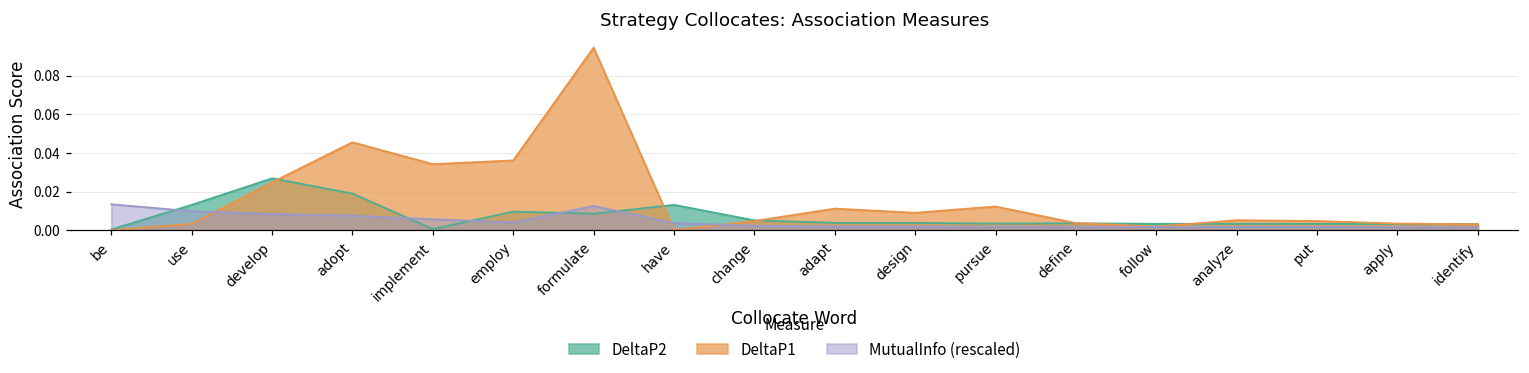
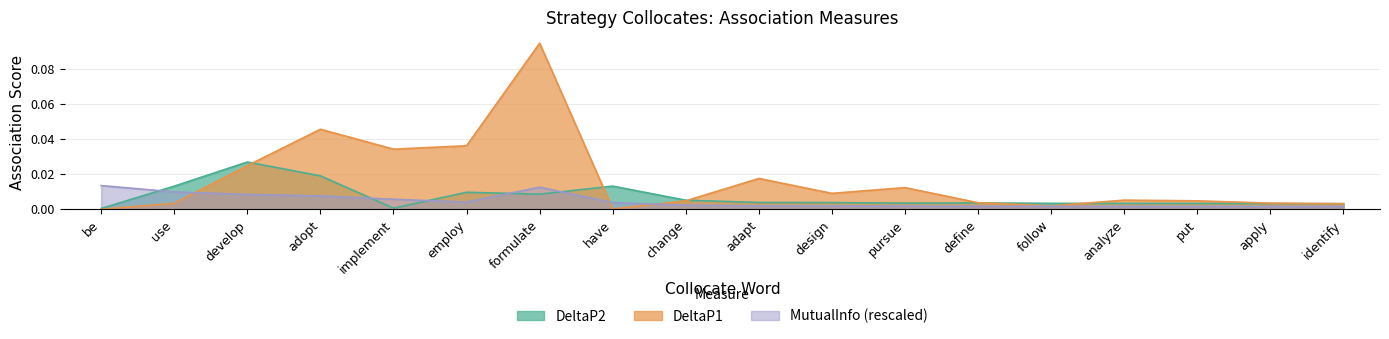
DeltaP1, adapt: 0.011 -> 0.018
